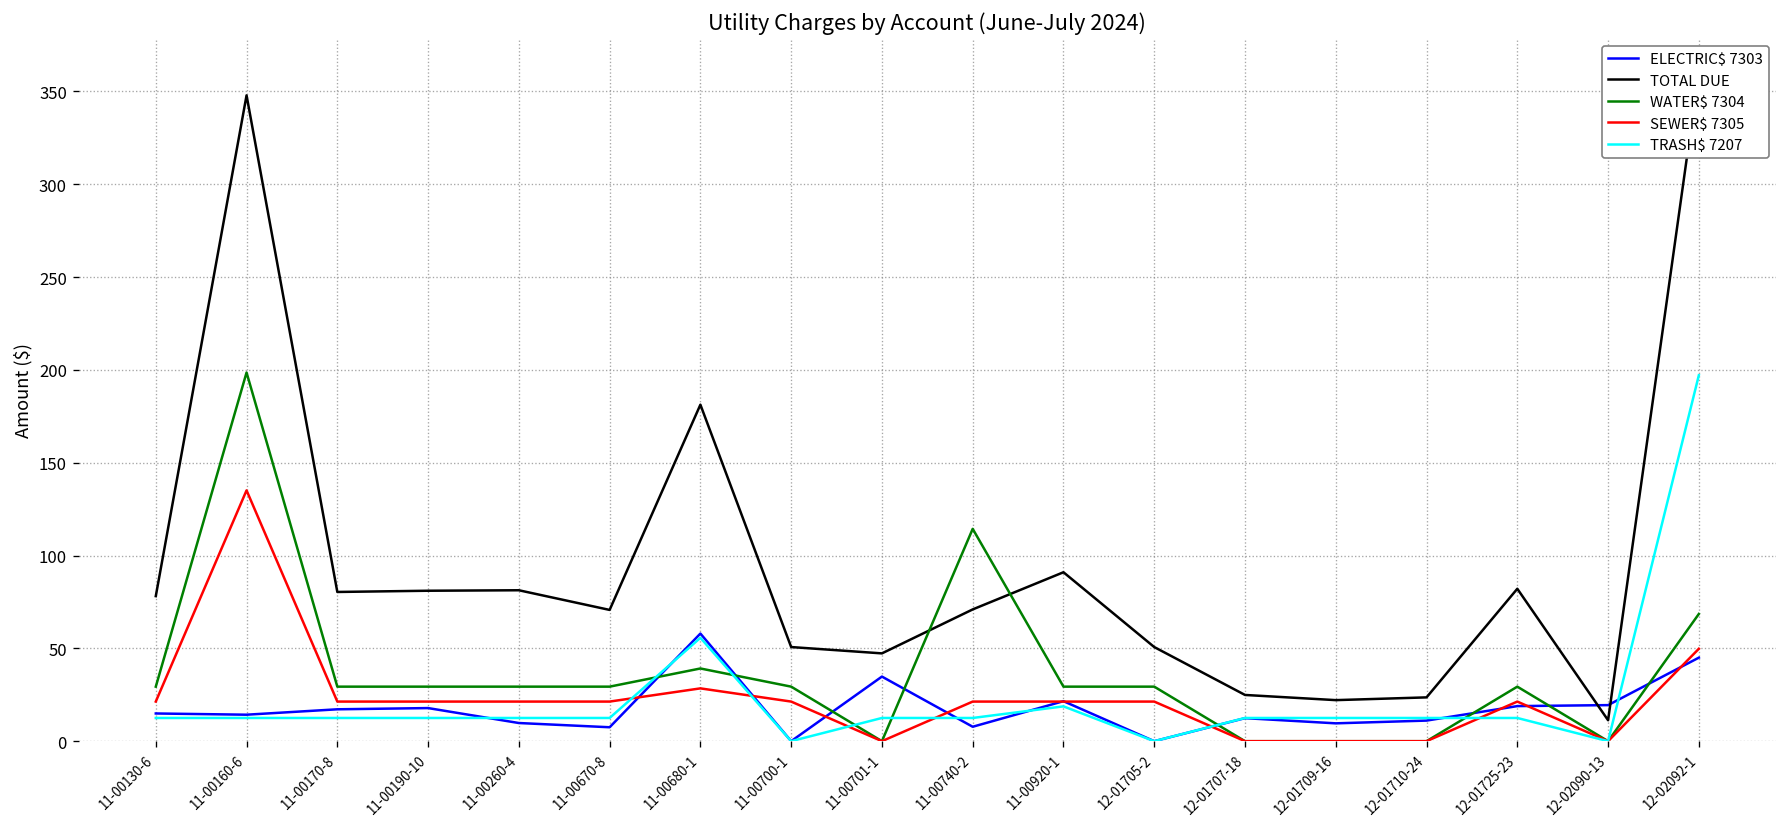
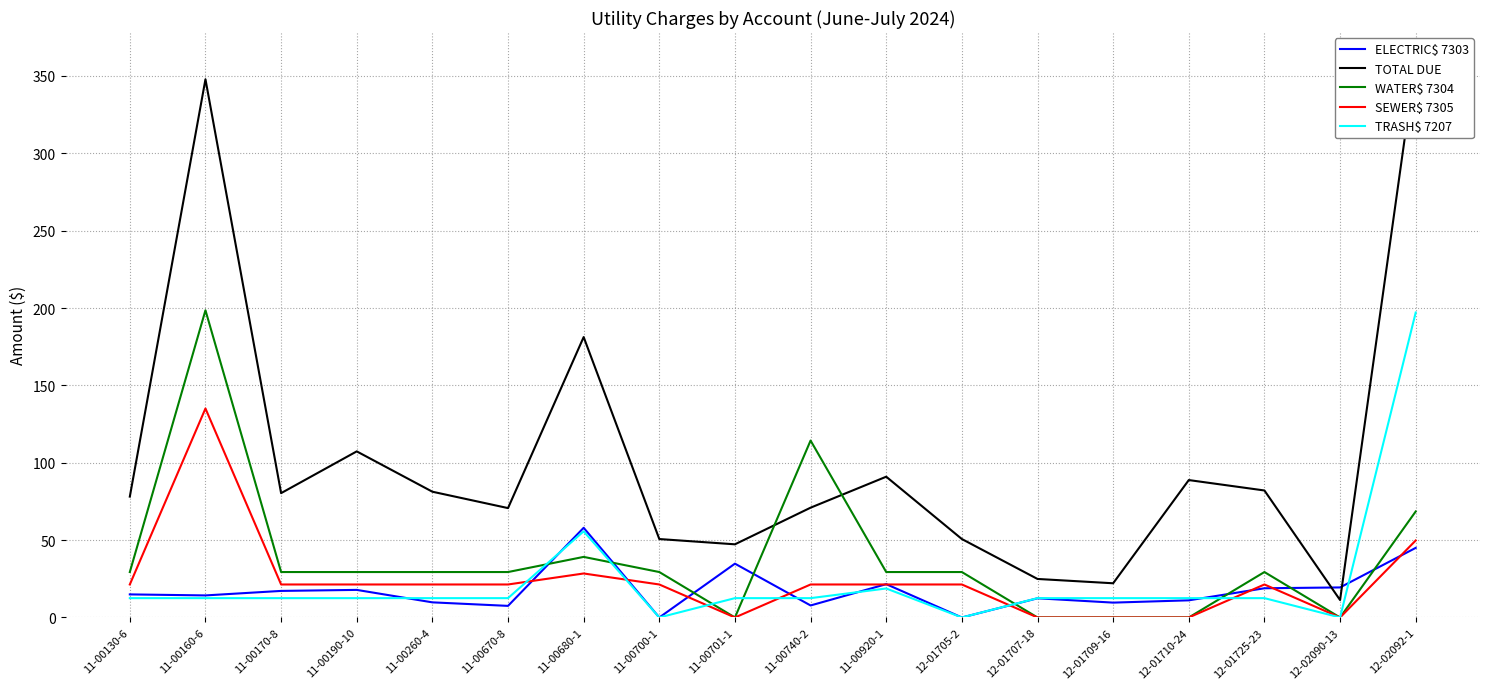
TOTAL DUE, 11-00190-10: 81 -> 107
TOTAL DUE, 12-01710-24: 24 -> 89
